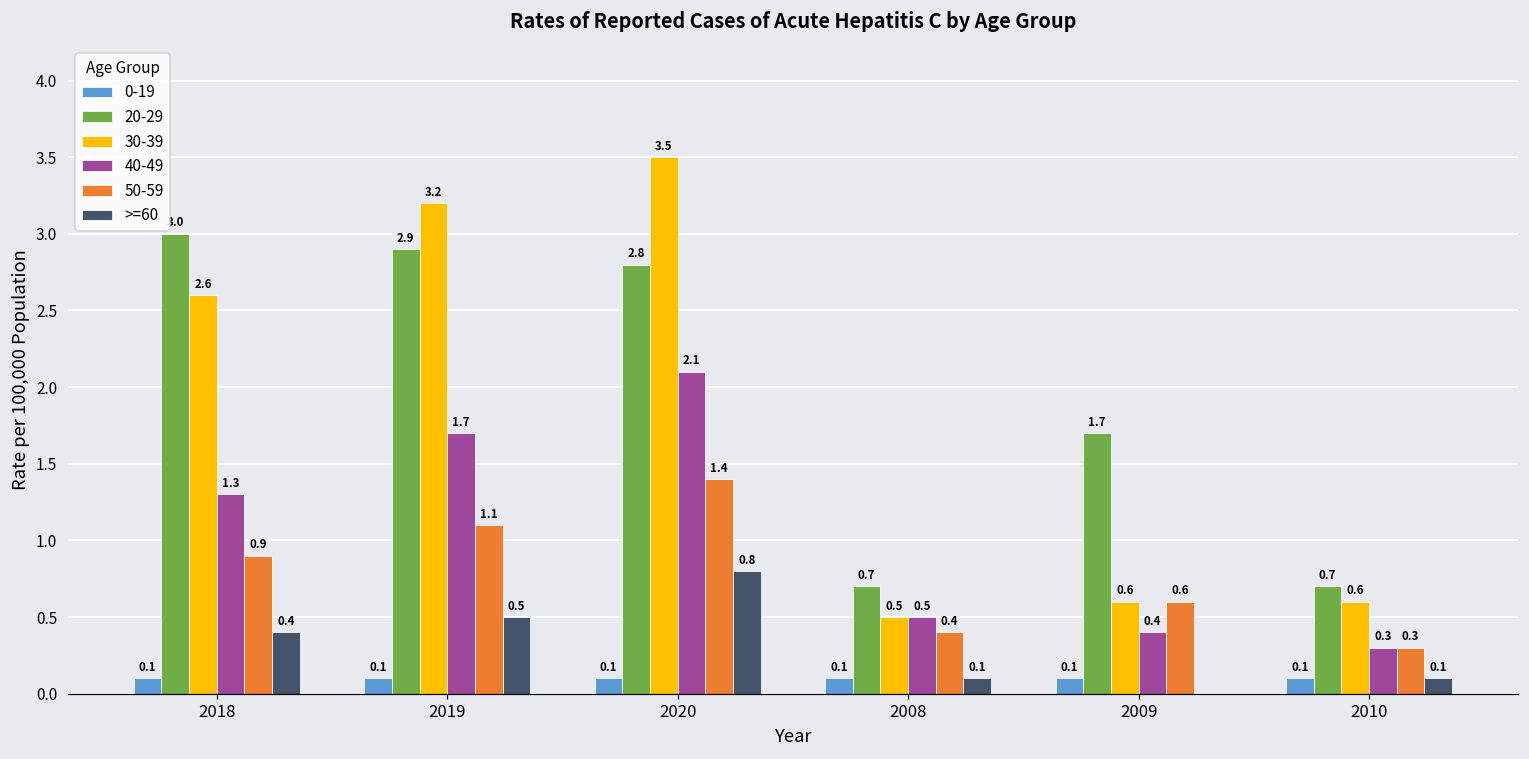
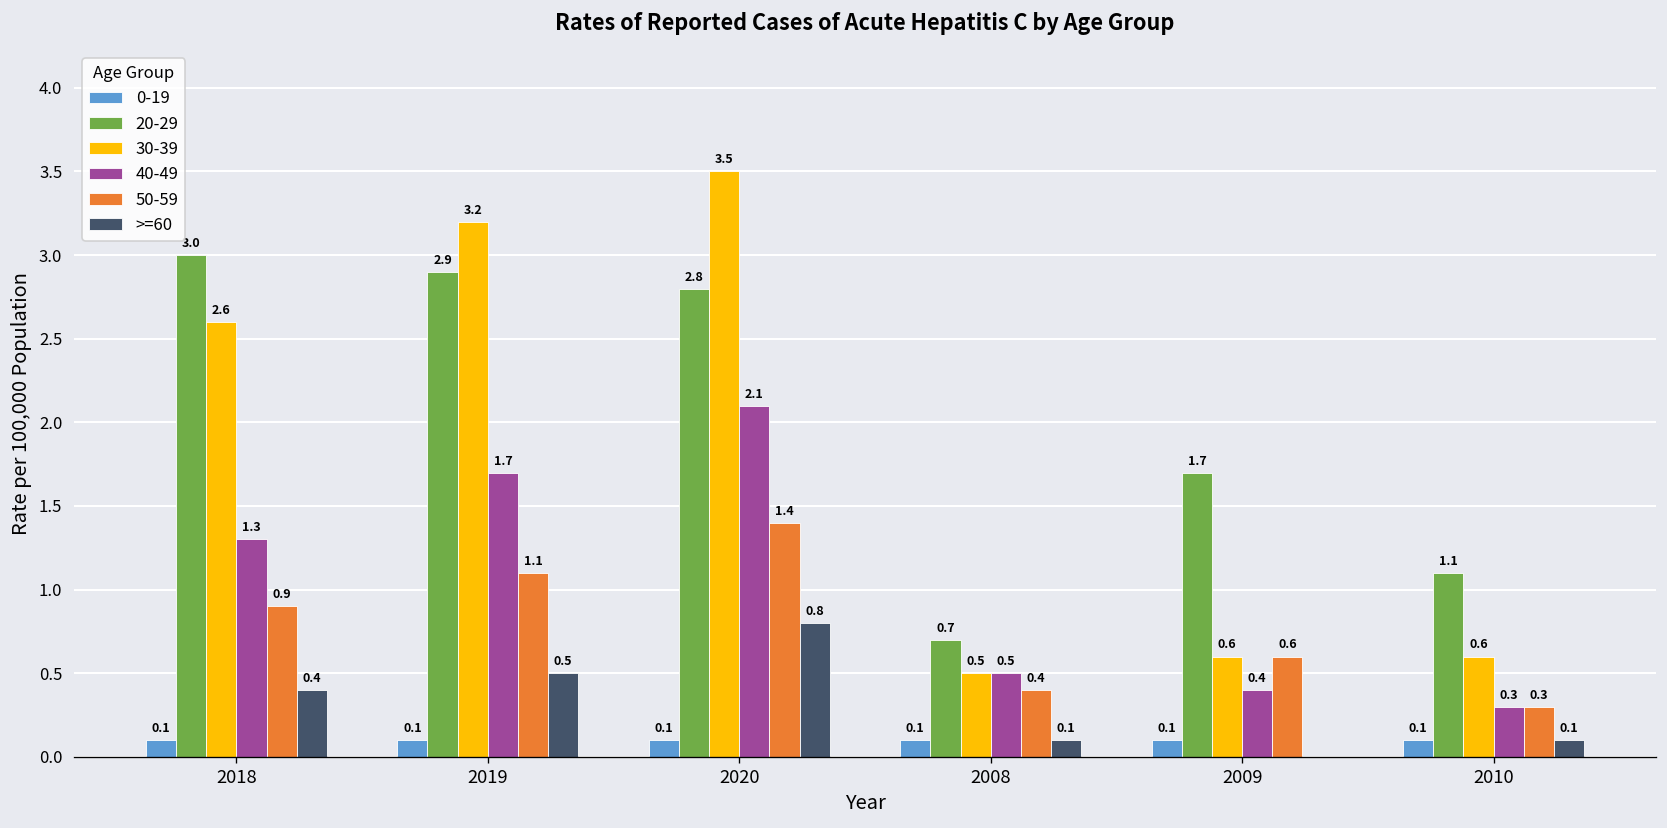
20-29, 2010: 0.7 -> 1.1
